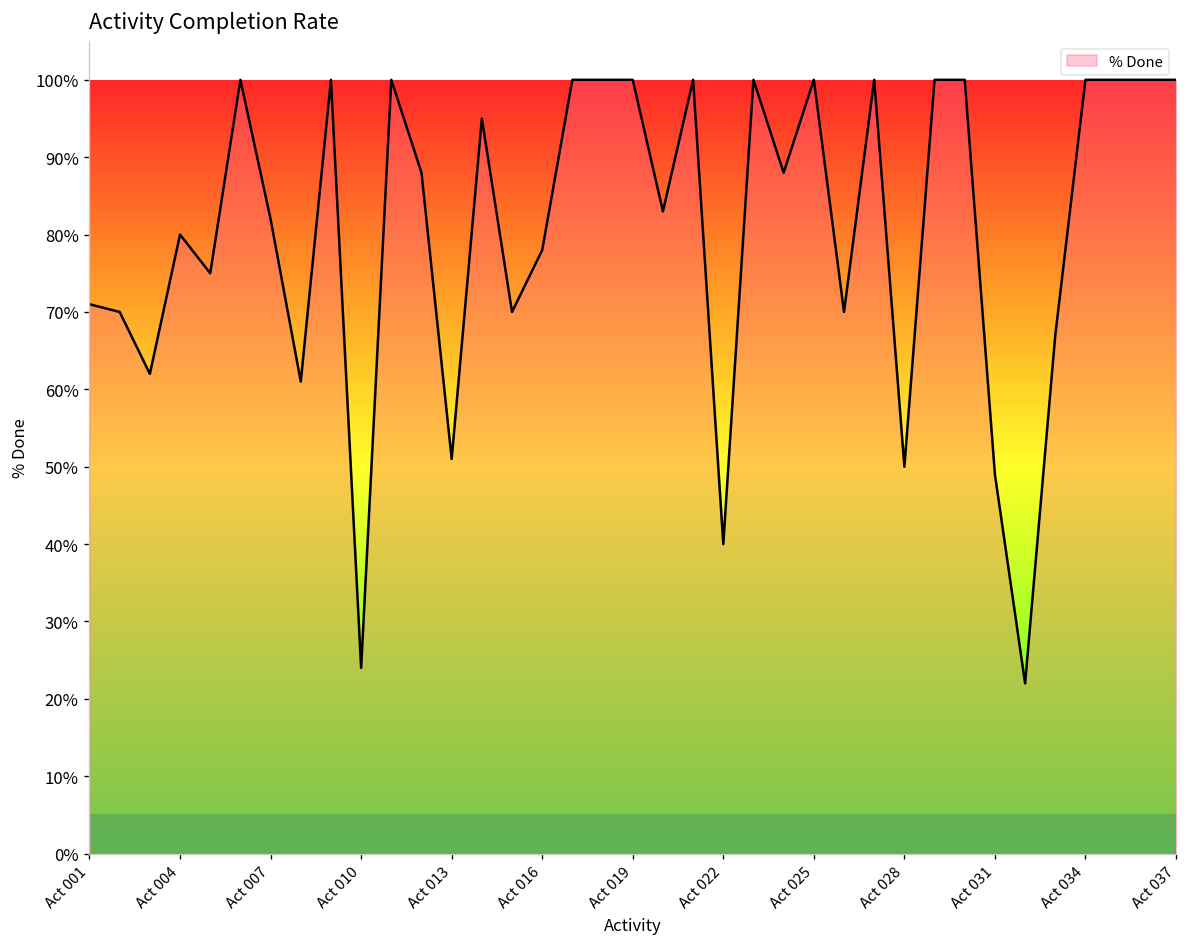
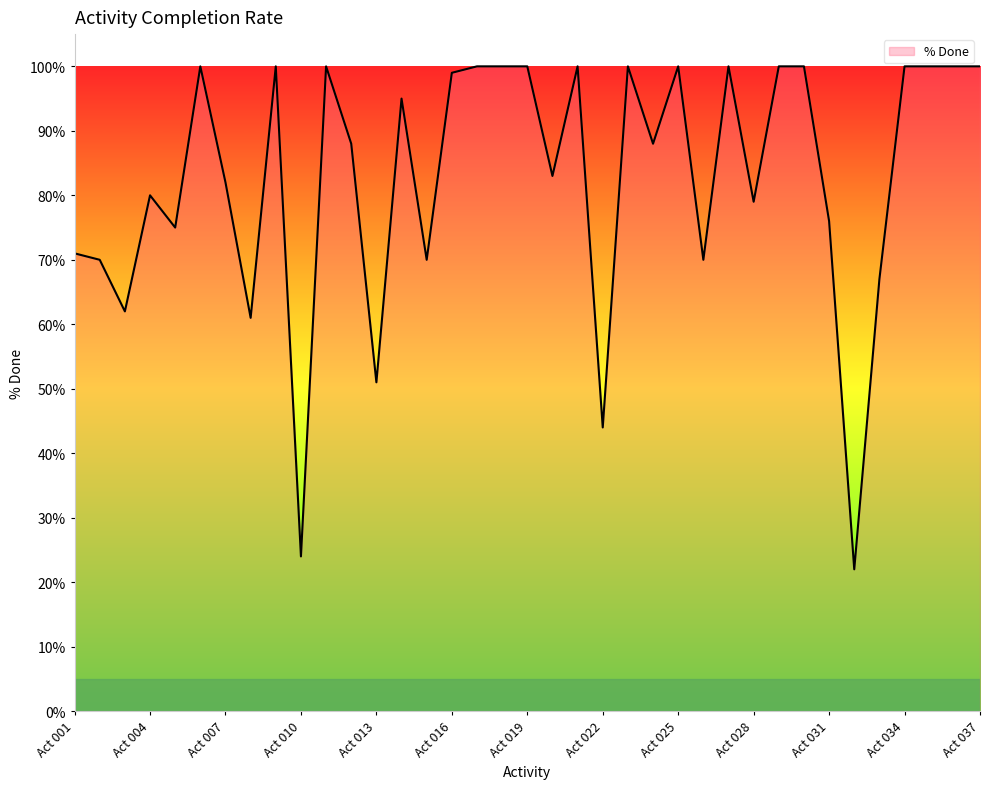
Act 016: 78% -> 99%
Act 022: 40% -> 44%
Act 028: 50% -> 79%
Act 031: 49% -> 76%
